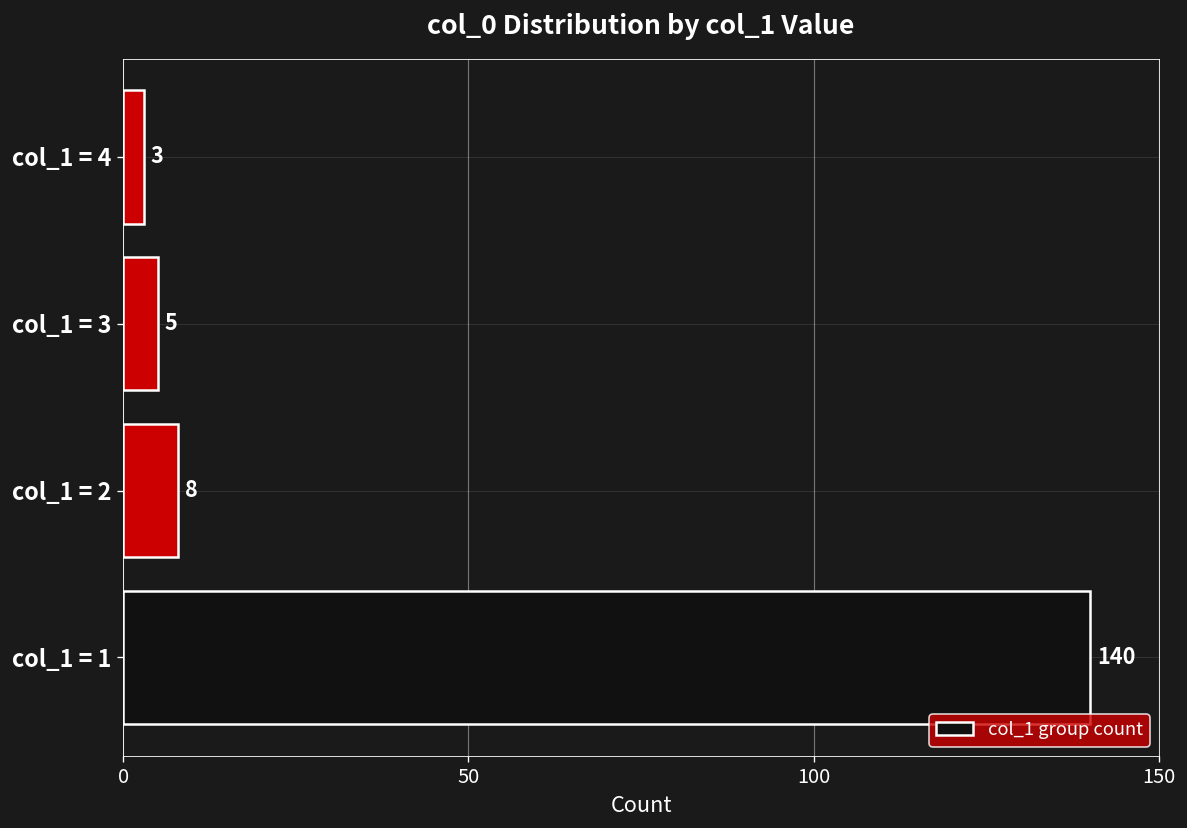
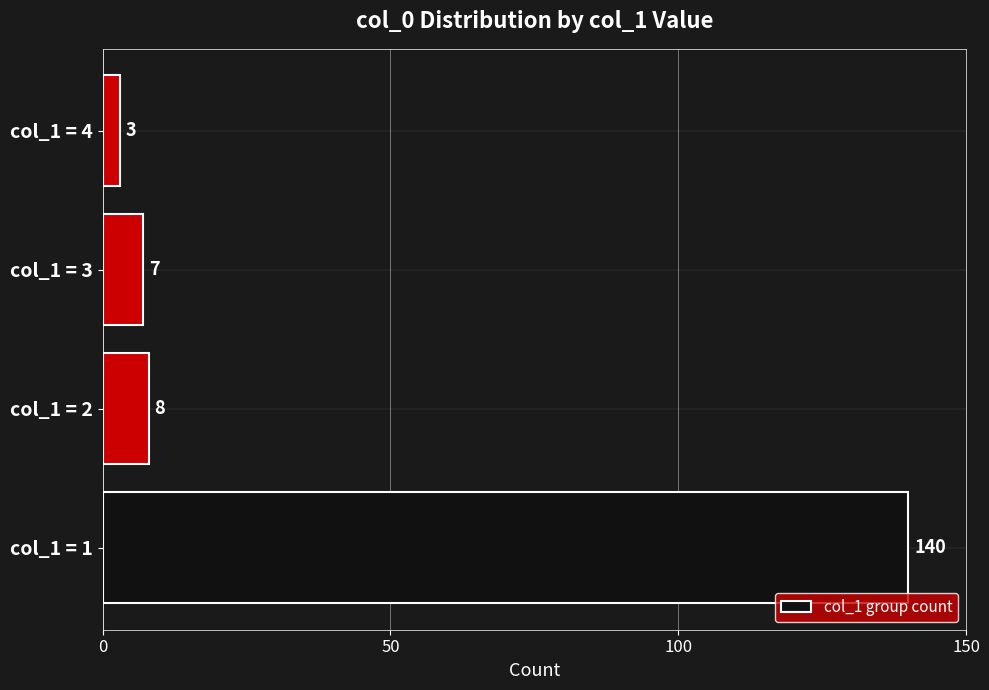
col_1 = 3: 5 -> 7
